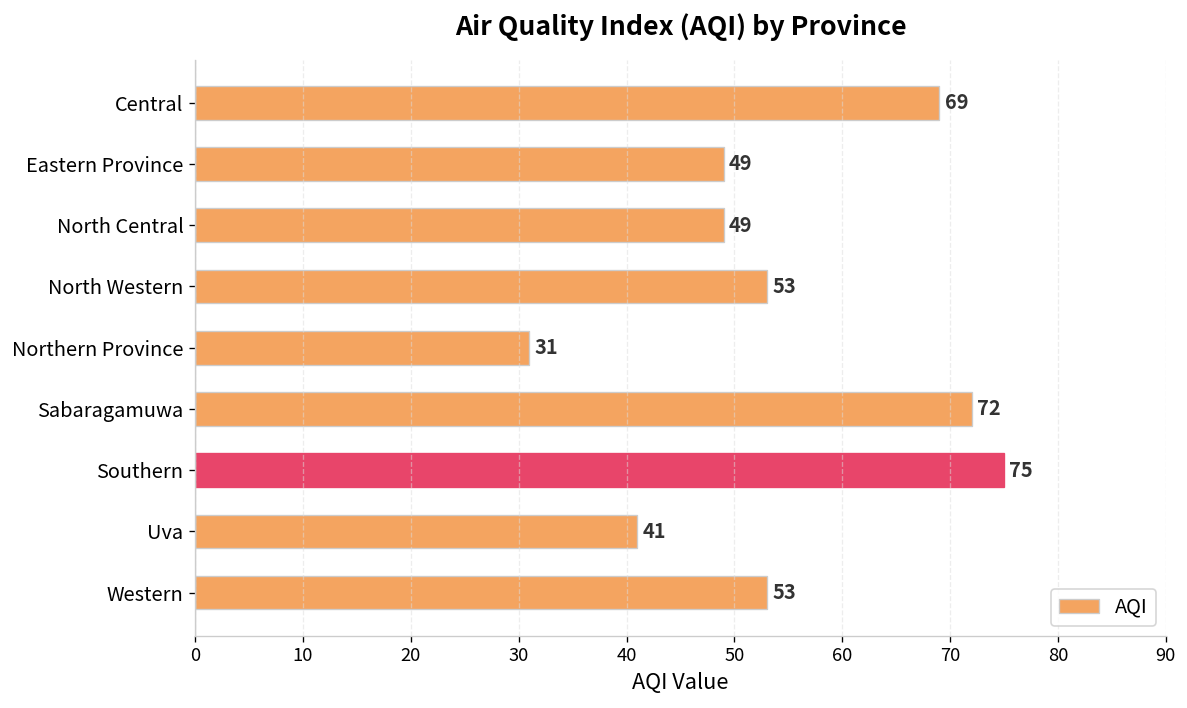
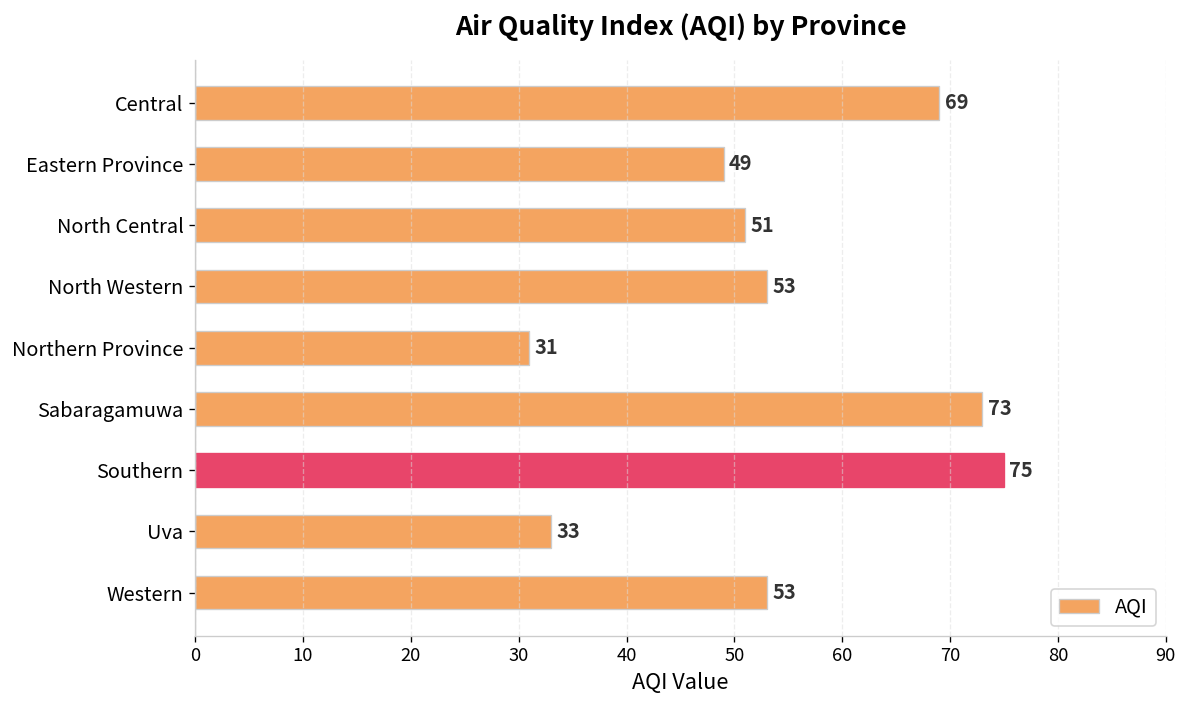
North Central: 49 -> 51
Sabaragamuwa: 72 -> 73
Uva: 41 -> 33
